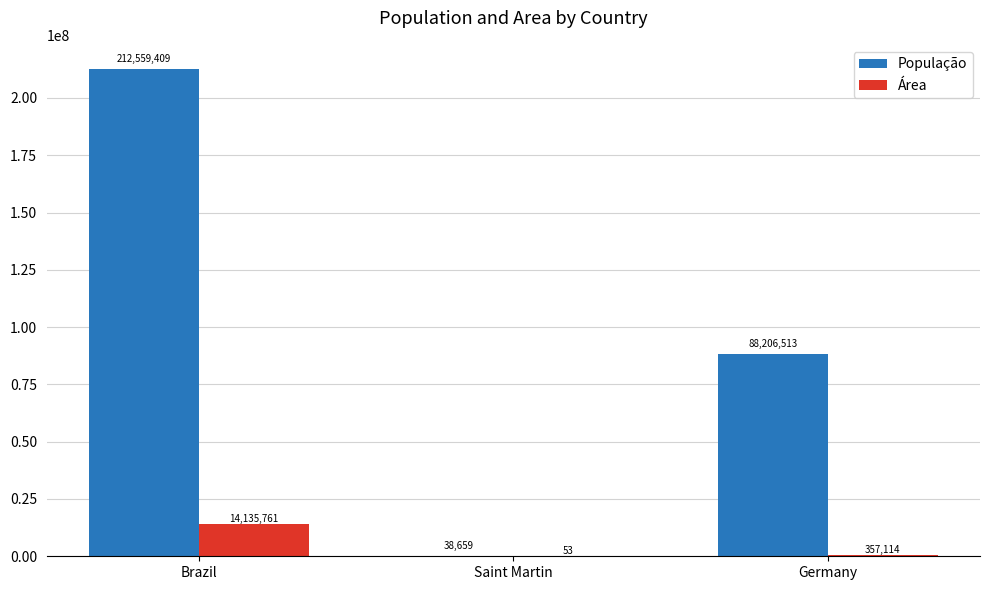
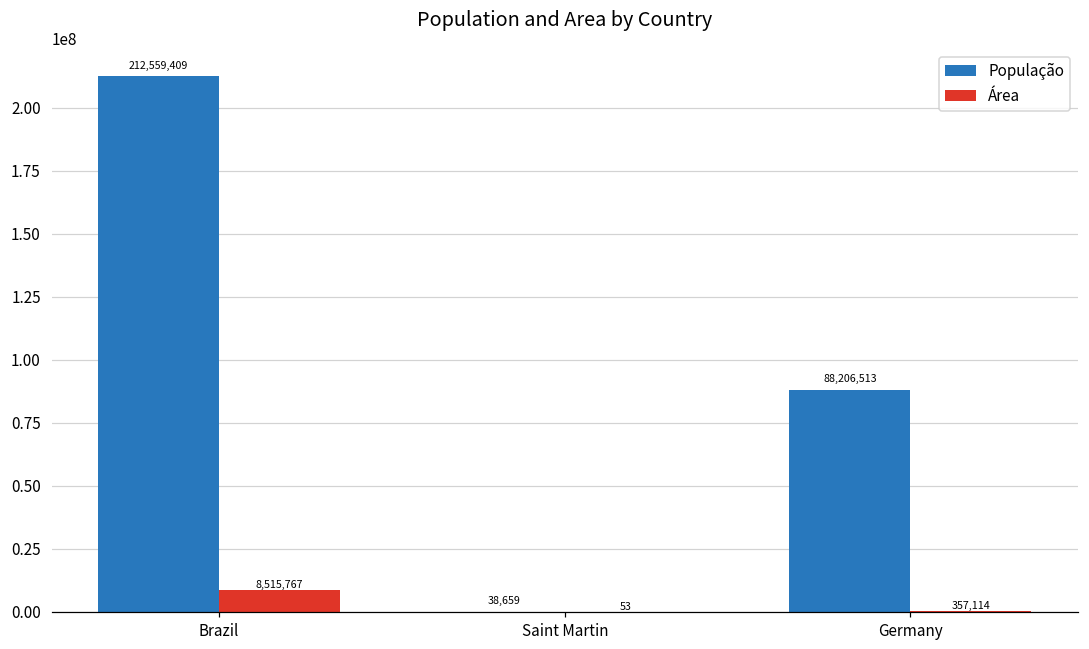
Área, Brazil: 14,135,761 -> 8,515,767
